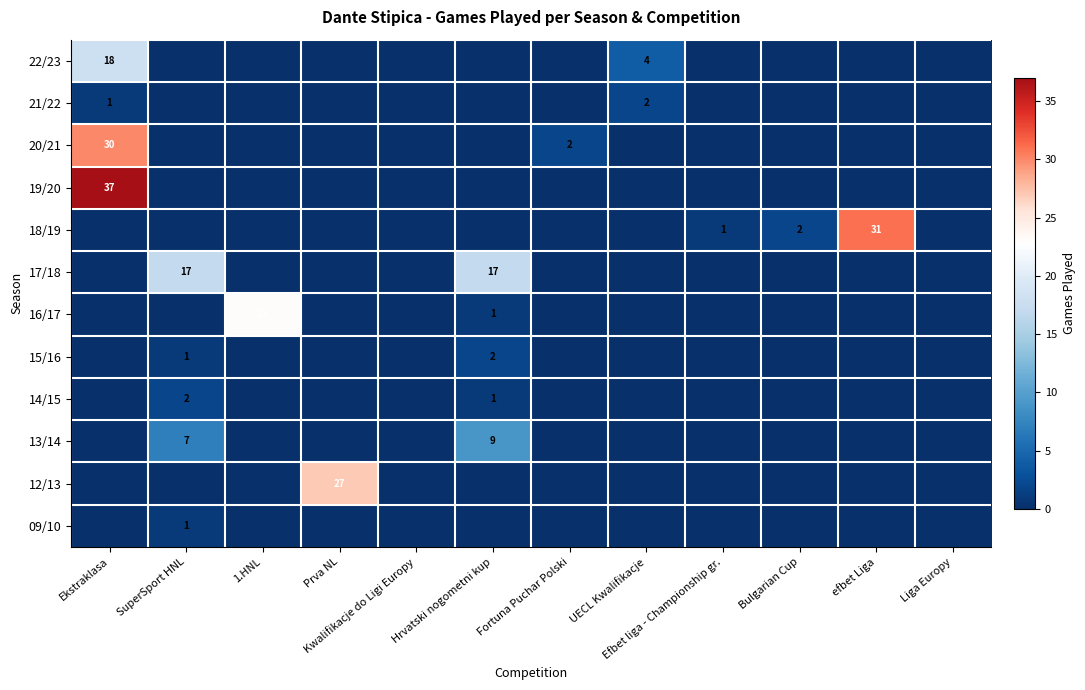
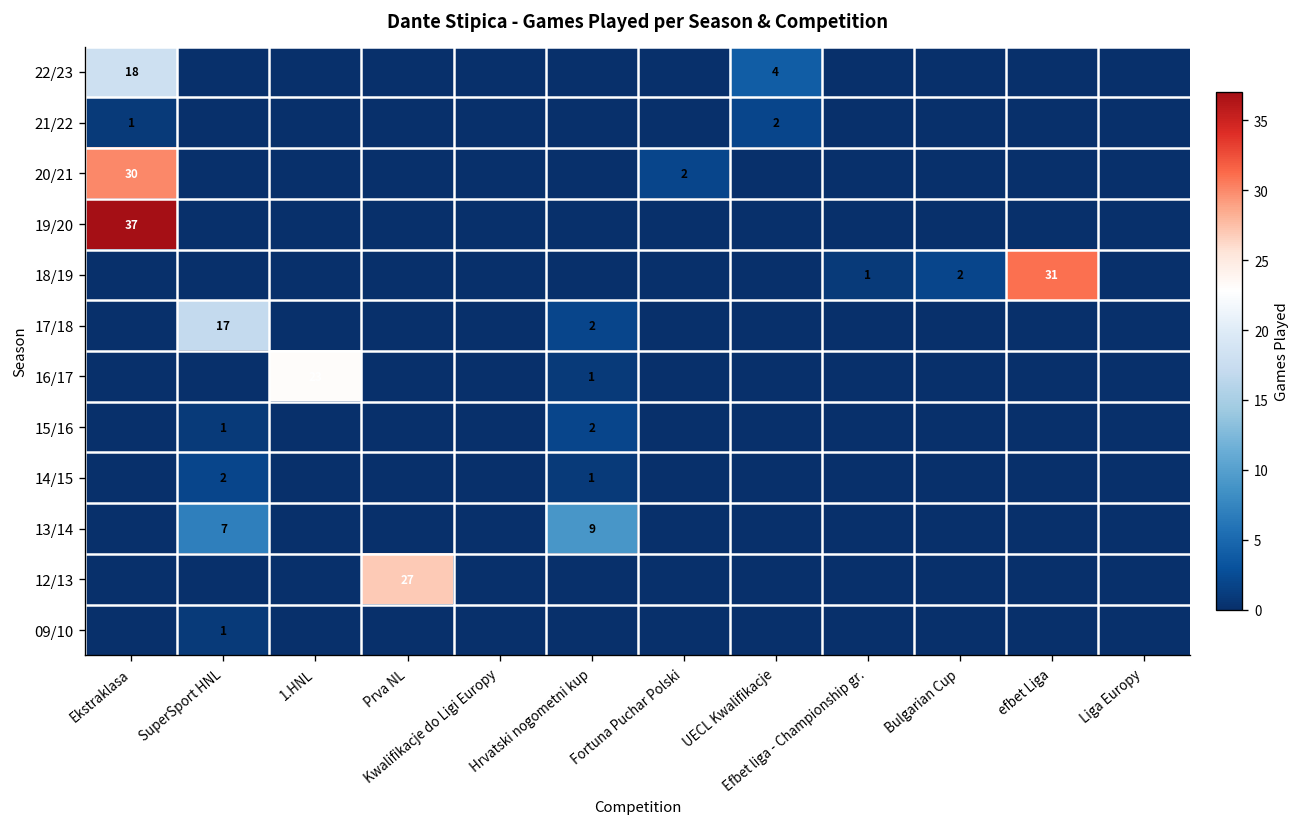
17/18, Hrvatski nogometni kup: 17 -> 2
